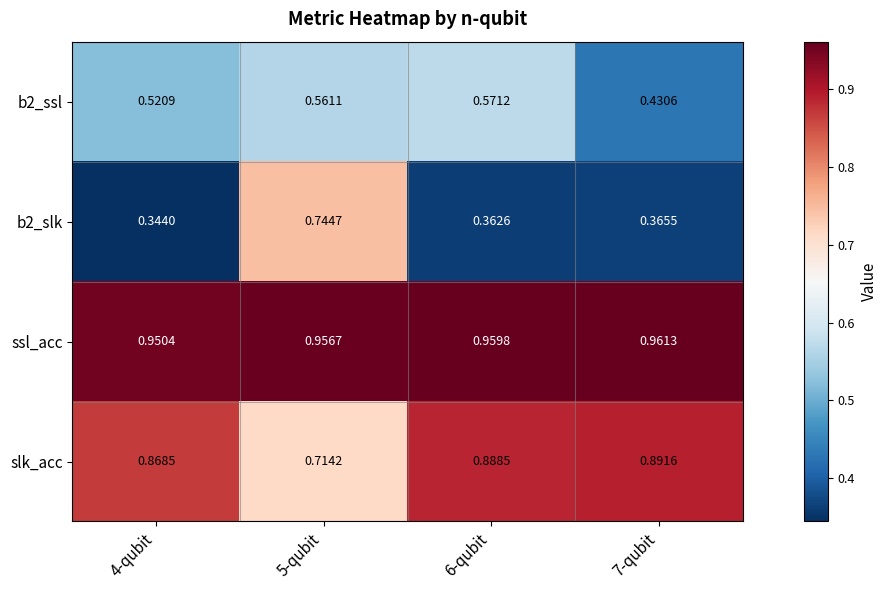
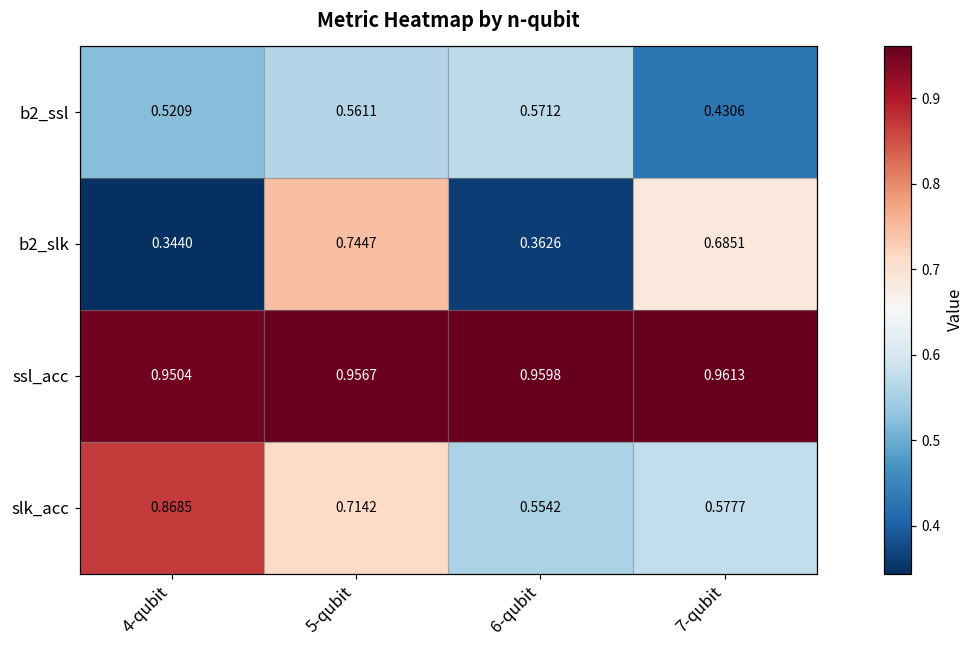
b2_slk, 7-qubit: 0.3655 -> 0.6851
slk_acc, 6-qubit: 0.8885 -> 0.5542
slk_acc, 7-qubit: 0.8916 -> 0.5777
